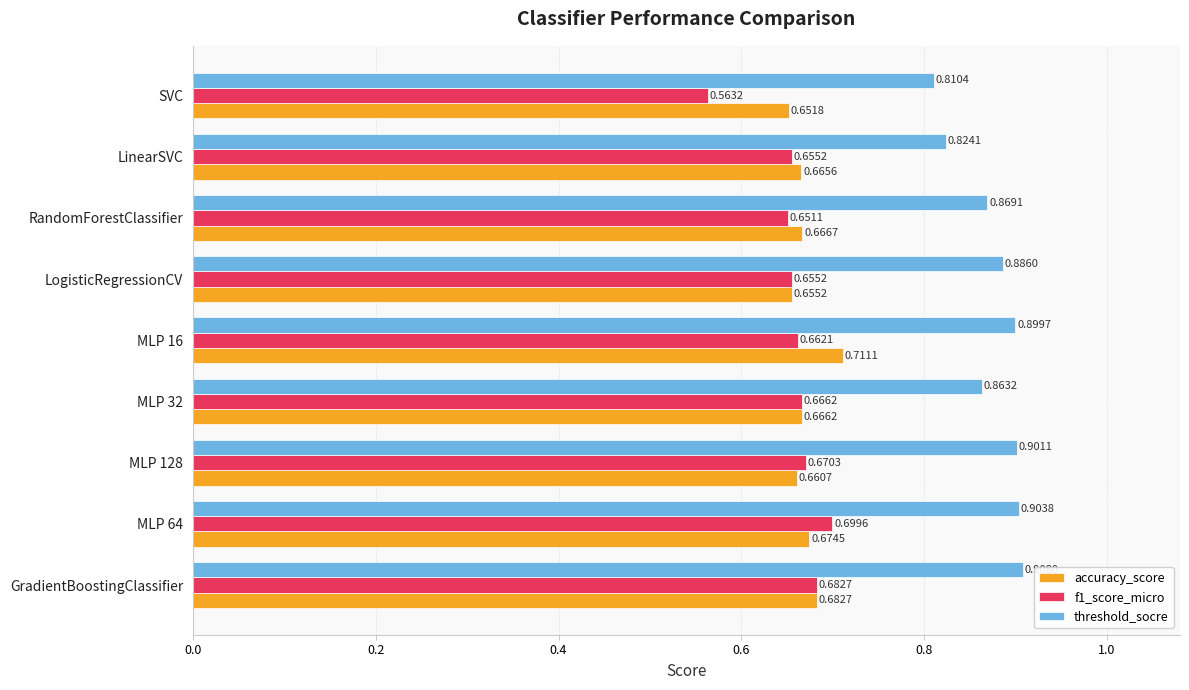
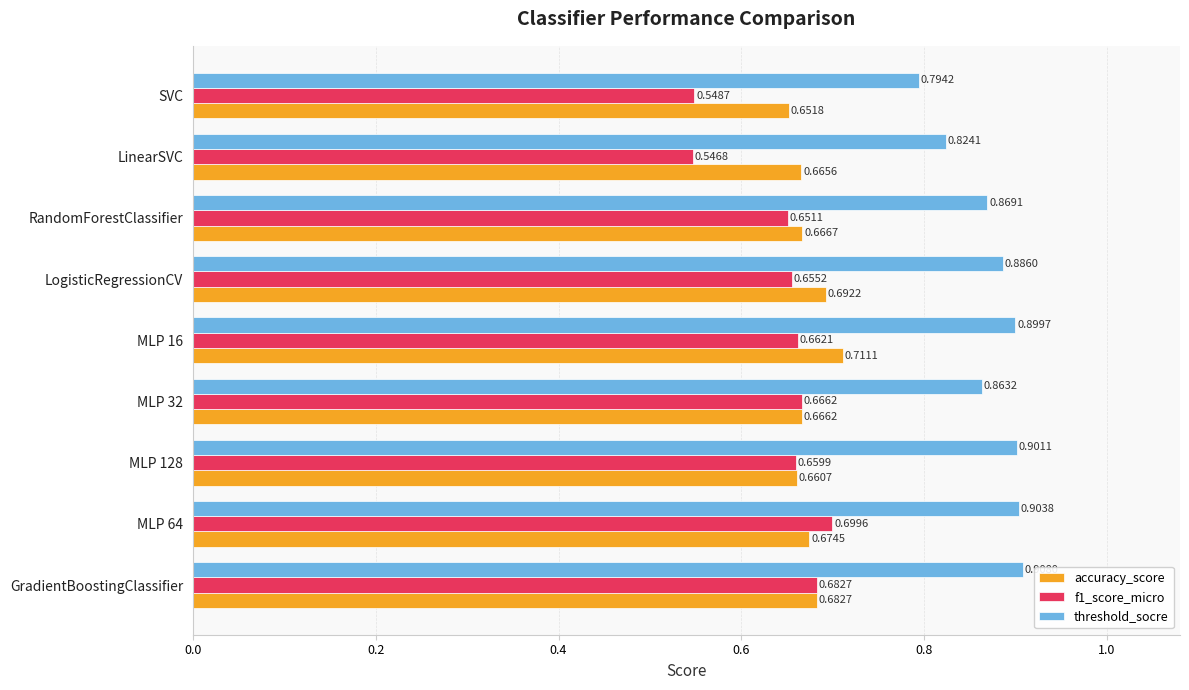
threshold_socre, SVC: 0.8104 -> 0.7942
f1_score_micro, SVC: 0.5632 -> 0.5487
f1_score_micro, LinearSVC: 0.6552 -> 0.5468
accuracy_score, LogisticRegressionCV: 0.6552 -> 0.6922
f1_score_micro, MLP 128: 0.6703 -> 0.6599
